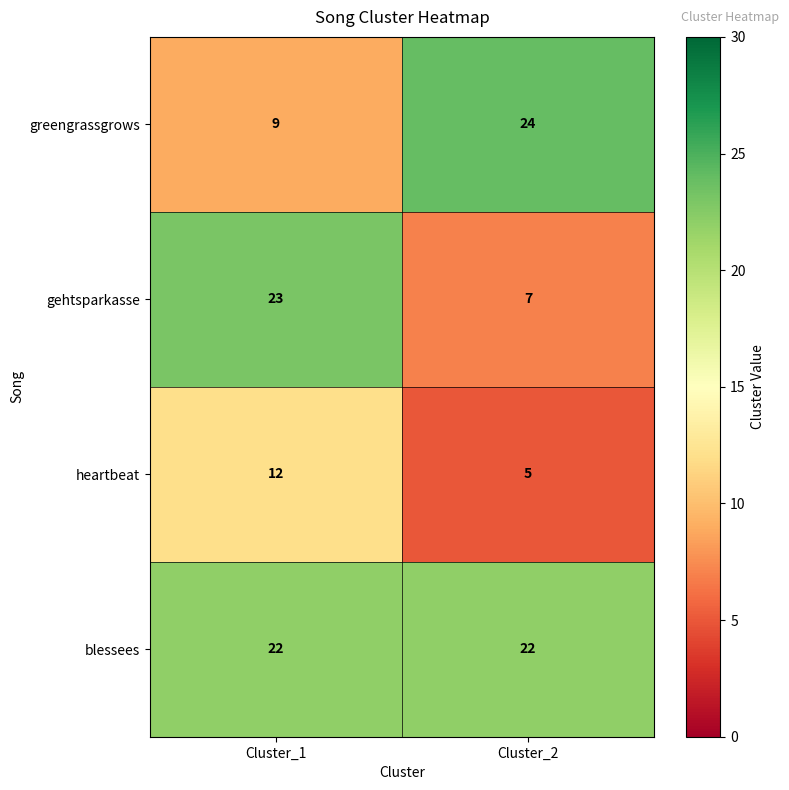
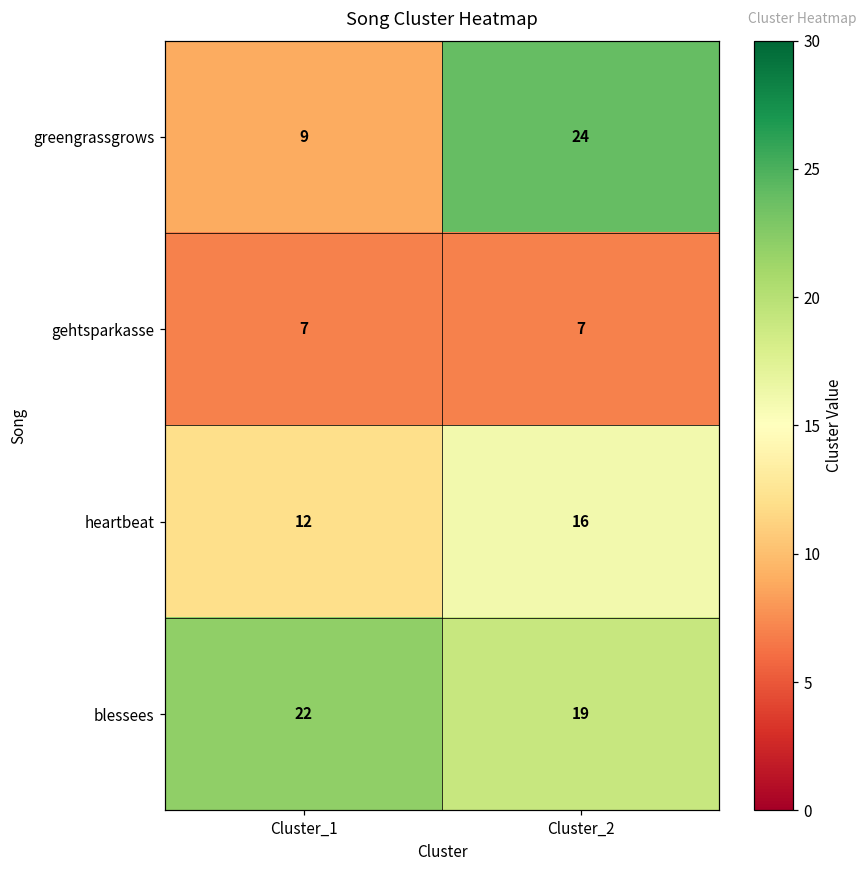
gehtsparkasse, Cluster_1: 23 -> 7
heartbeat, Cluster_2: 5 -> 16
blessees, Cluster_2: 22 -> 19
